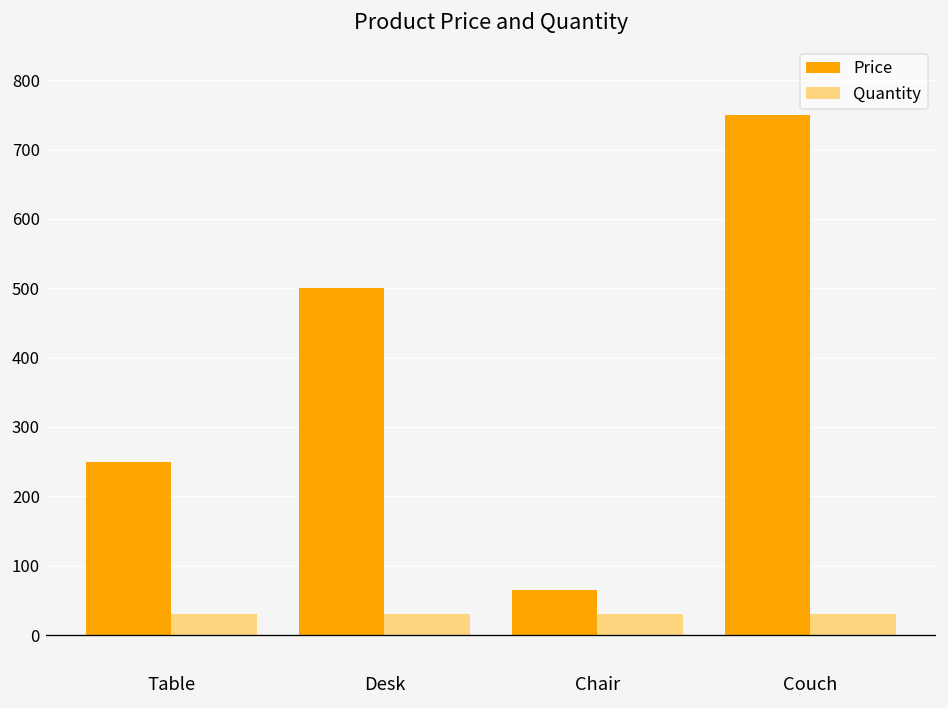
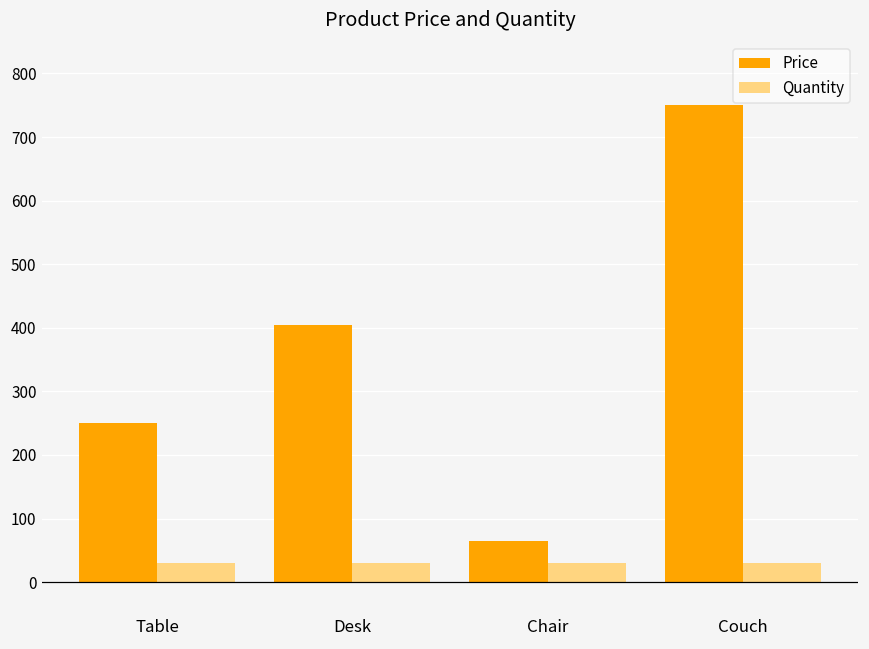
Price, Desk: 500 -> 400
